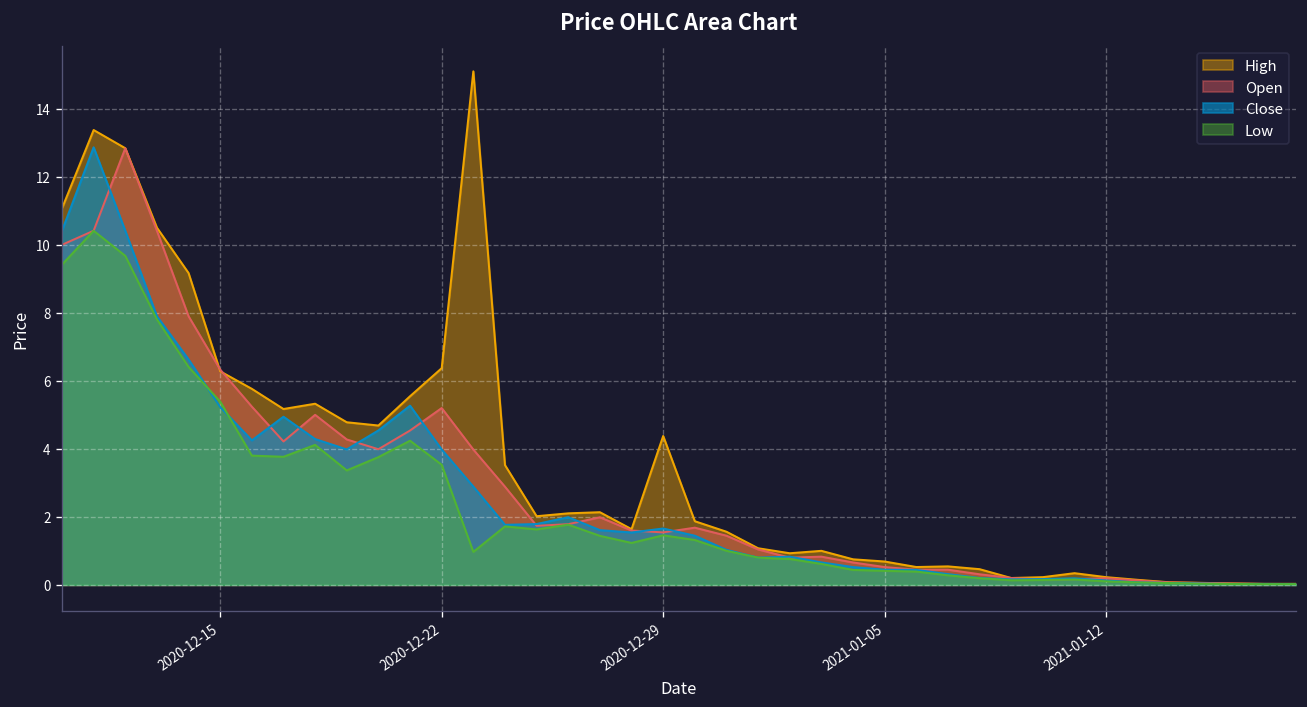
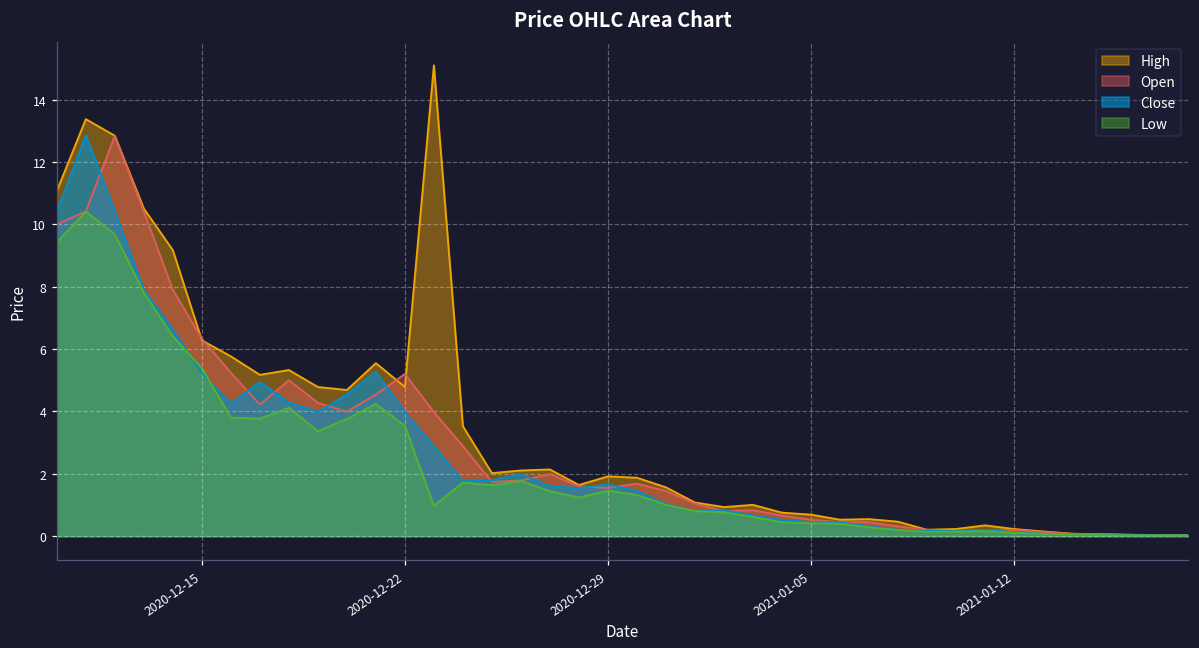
High, 2020-12-22: 6.4 -> 4.8
High, 2020-12-29: 4.4 -> 1.9
